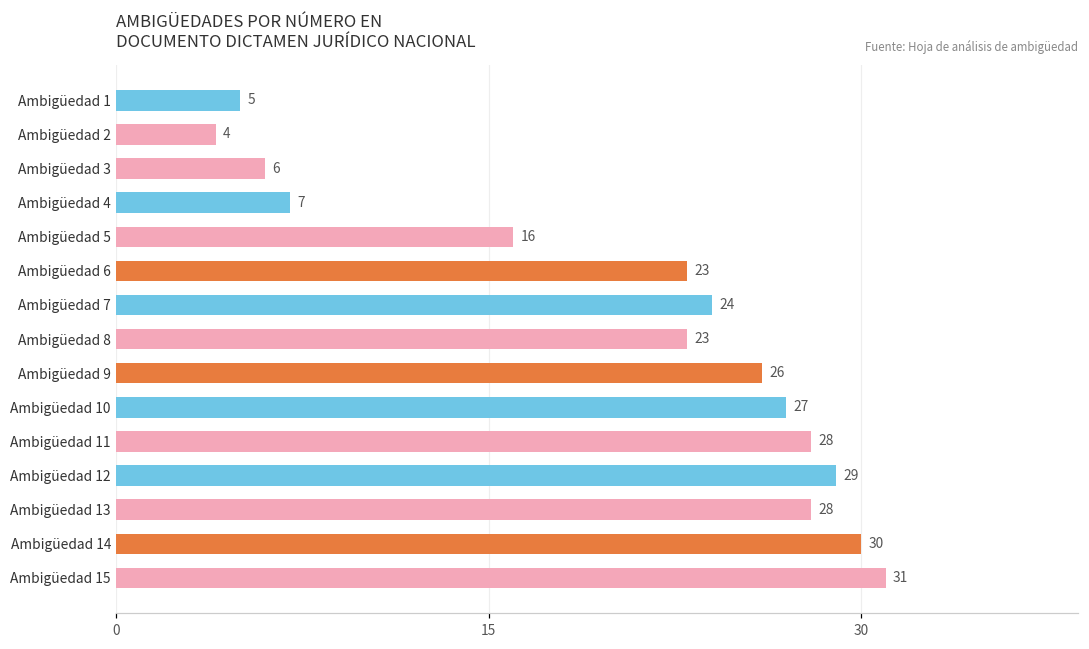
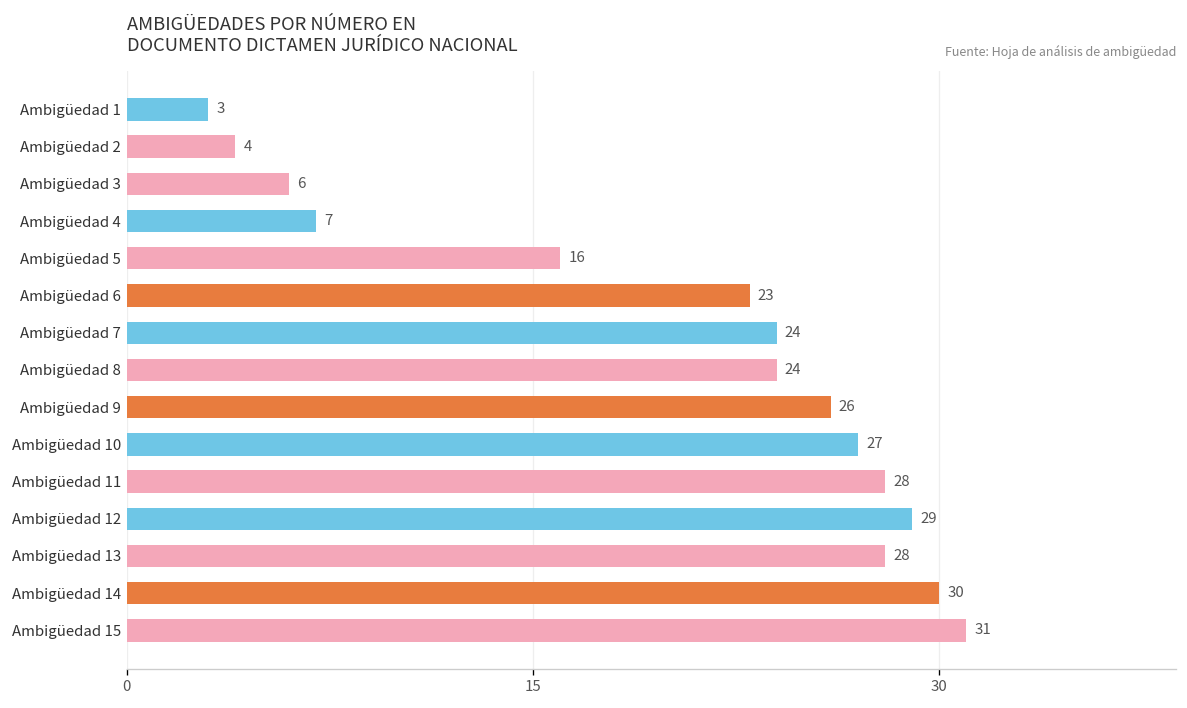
Ambigüedad 1: 5 -> 3
Ambigüedad 8: 23 -> 24
